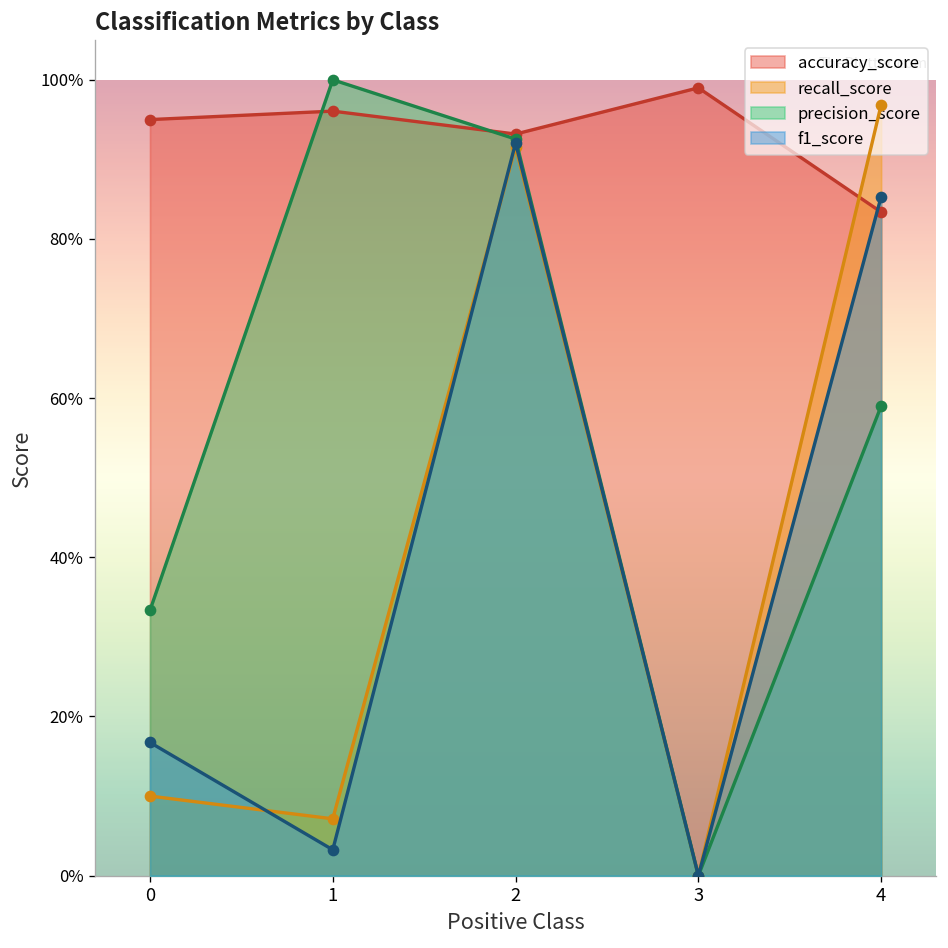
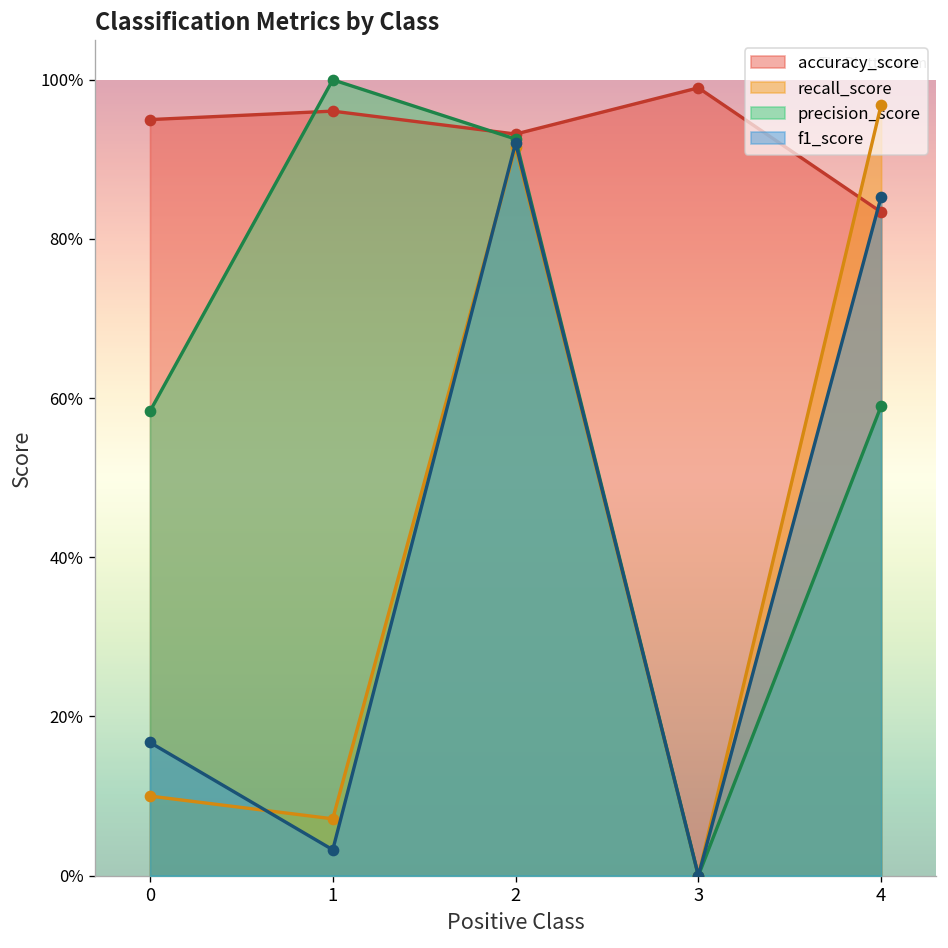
precision_score, 0: 33% -> 58%
